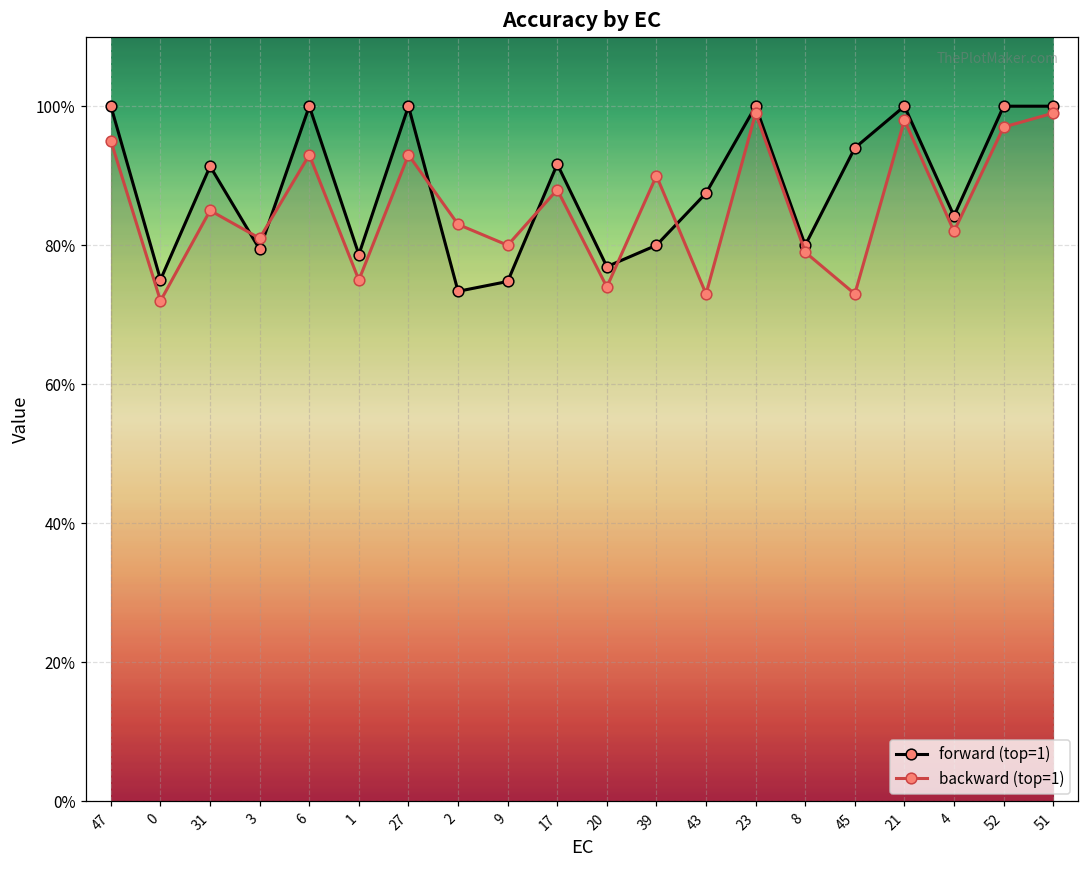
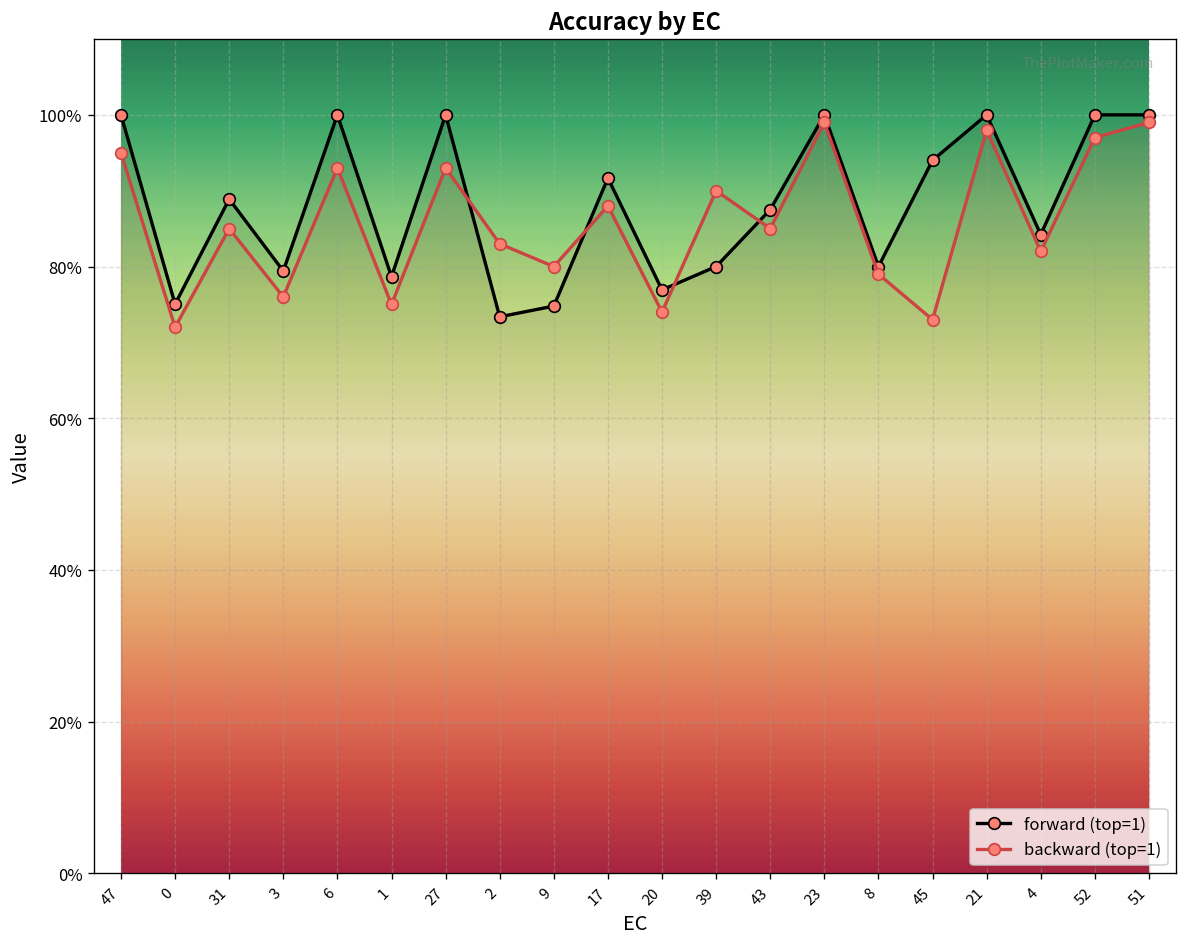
forward (top=1), 31: 91% -> 89%
backward (top=1), 3: 81% -> 76%
backward (top=1), 43: 73% -> 85%
